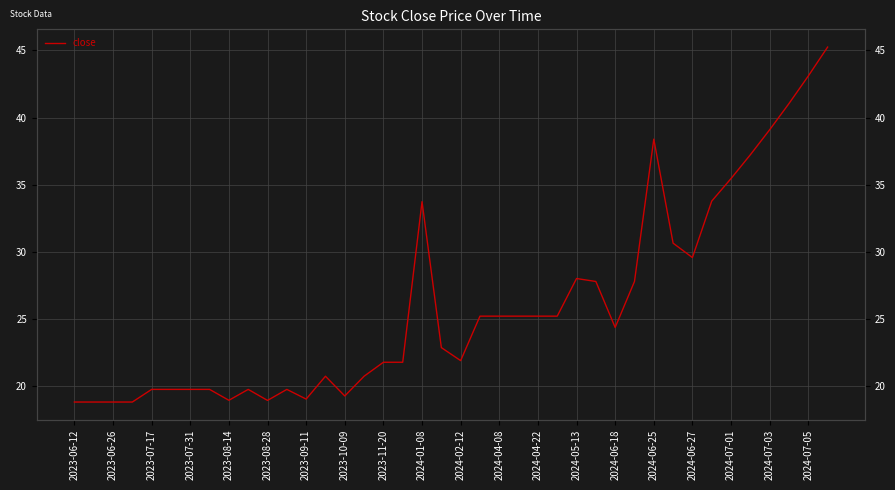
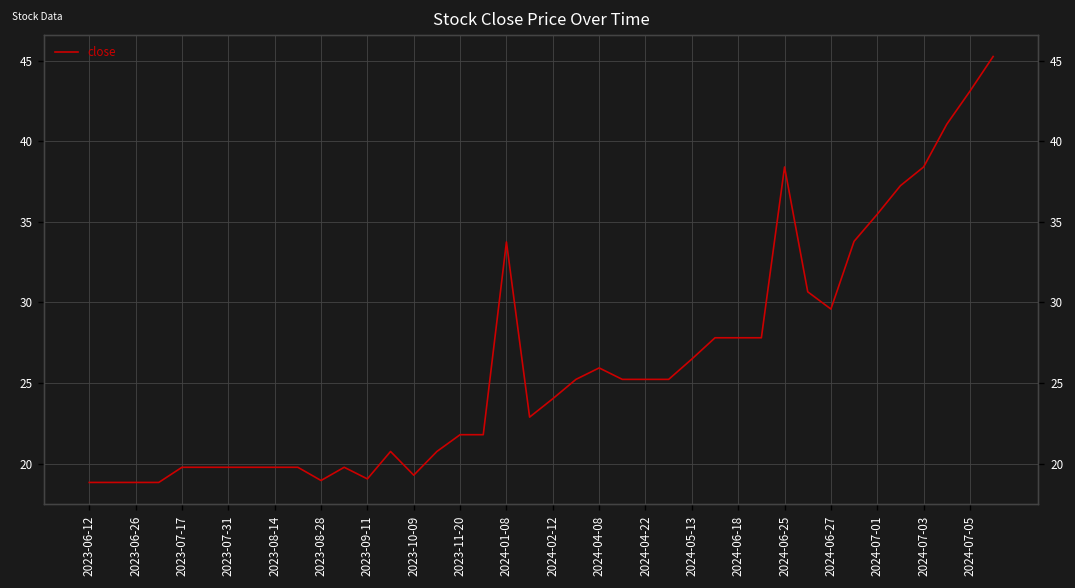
2023-08-14: 19.0 -> 19.8
2024-02-12: 21.9 -> 24.0
2024-04-08: 25.2 -> 25.9
2024-05-13: 28.0 -> 26.5
2024-06-18: 24.4 -> 27.8
2024-07-03: 39.1 -> 38.4
